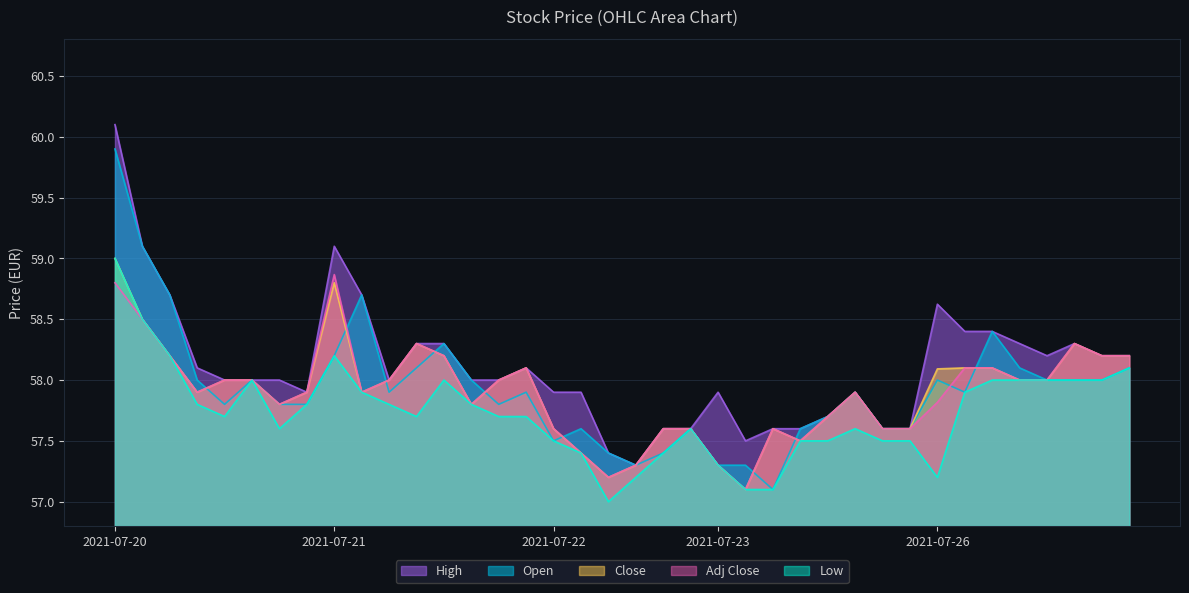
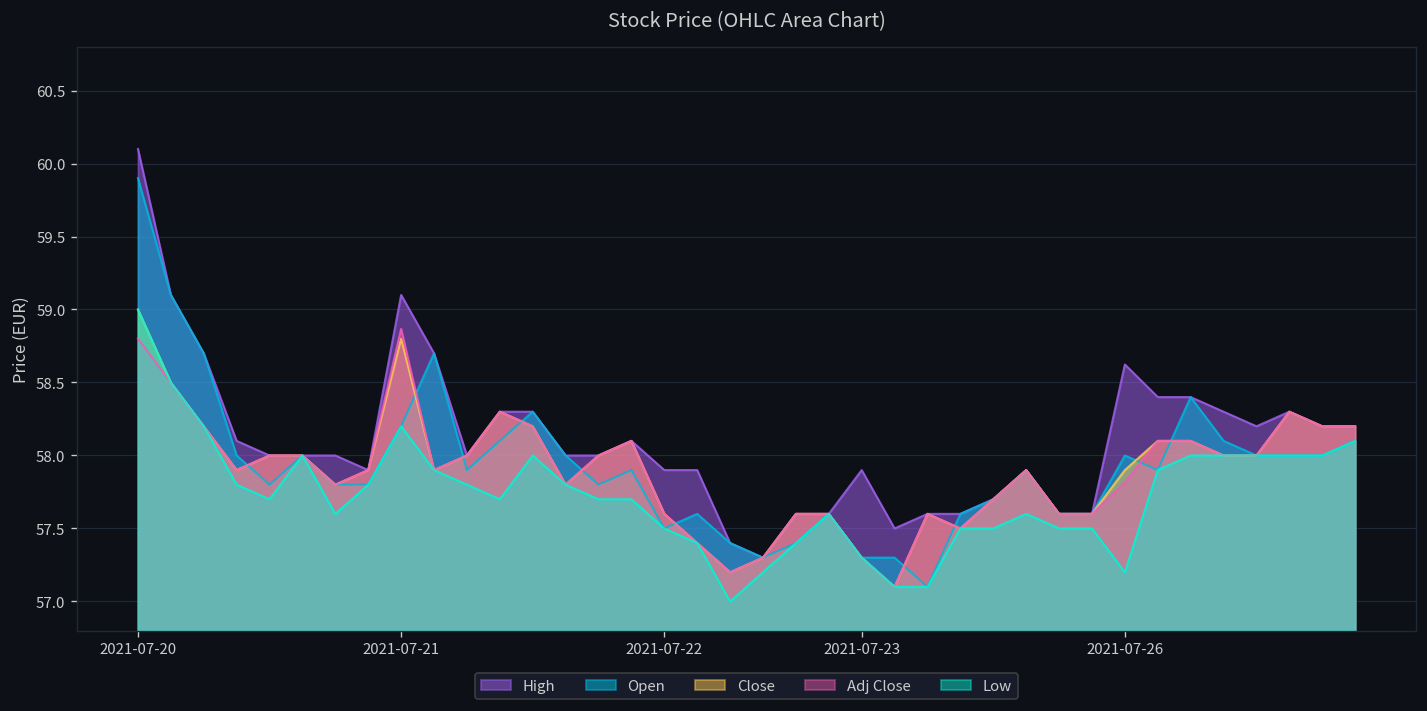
Close, 2021-07-26: 58.09 -> 57.90
